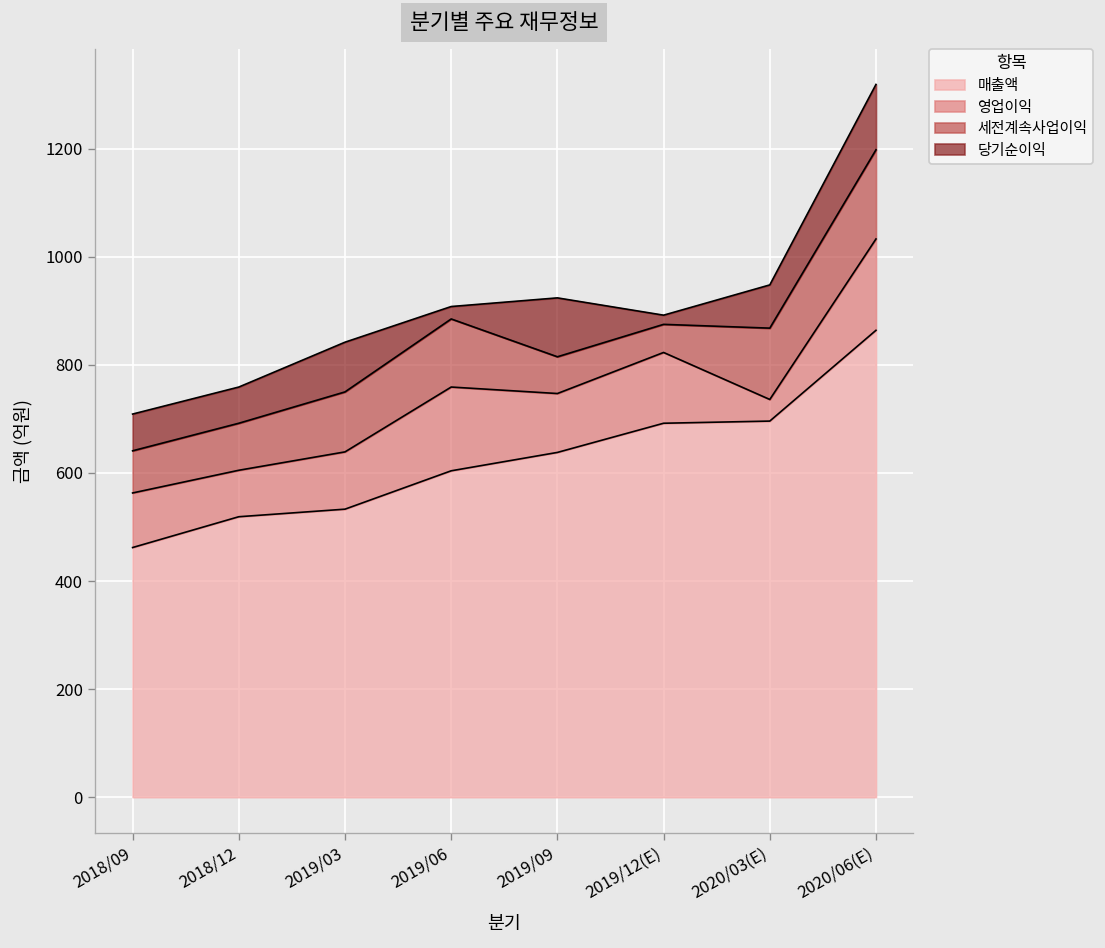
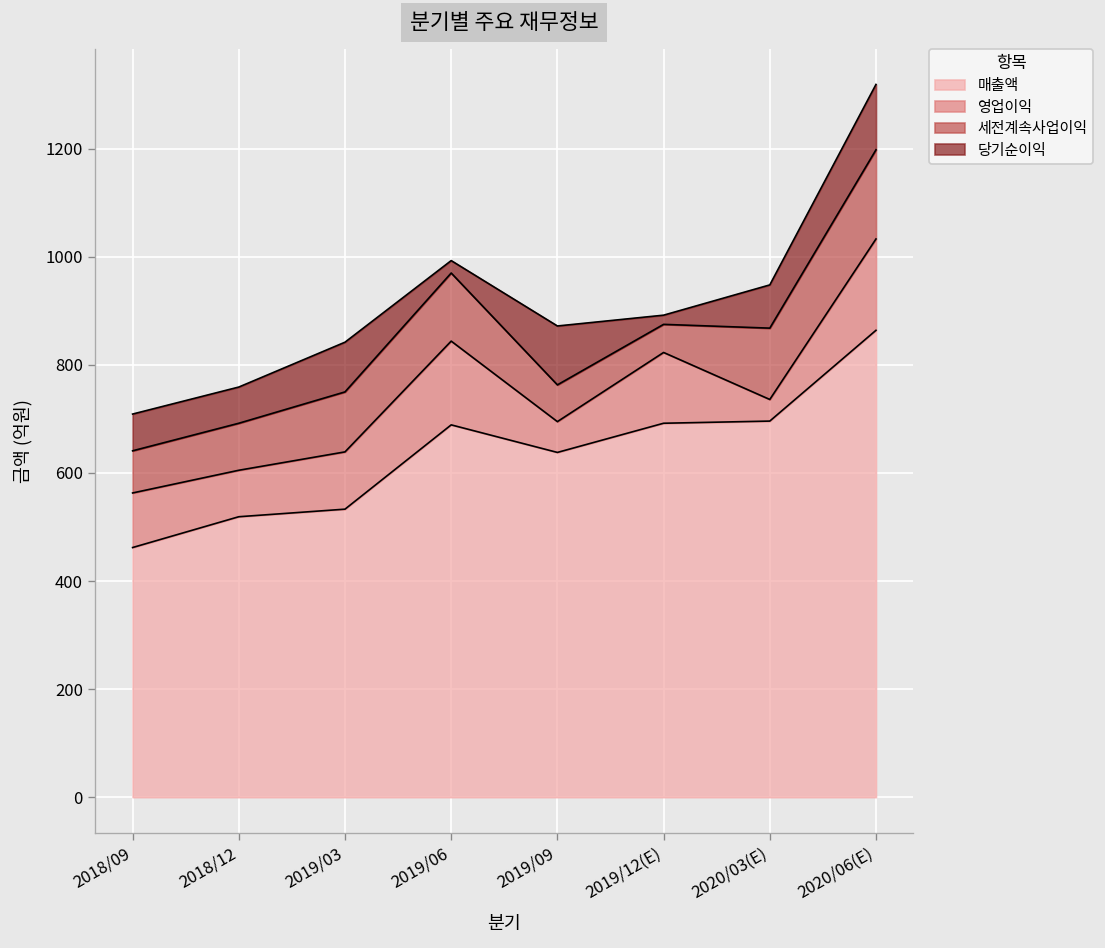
매출액, 2019/06: 600 -> 690
영업이익, 2019/09: 110 -> 60
